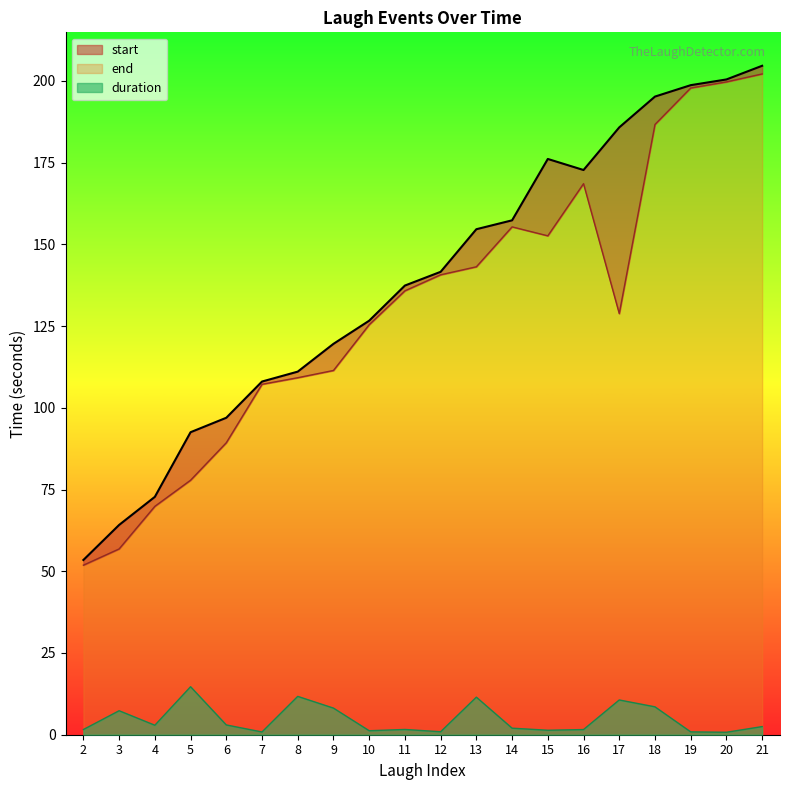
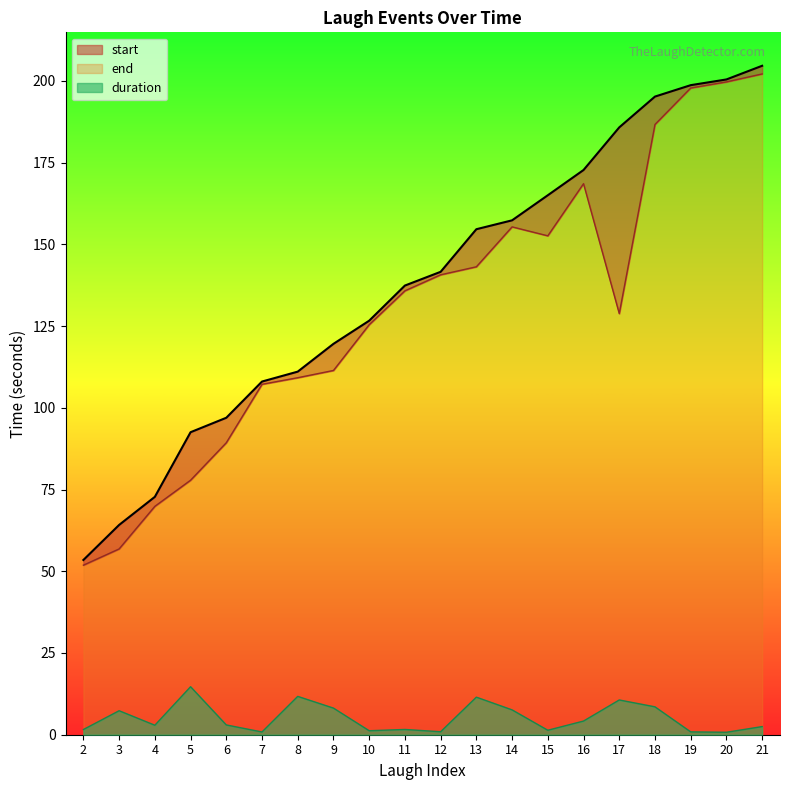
duration, 14: 2 -> 8
start, 15: 176 -> 165
duration, 16: 2 -> 4
